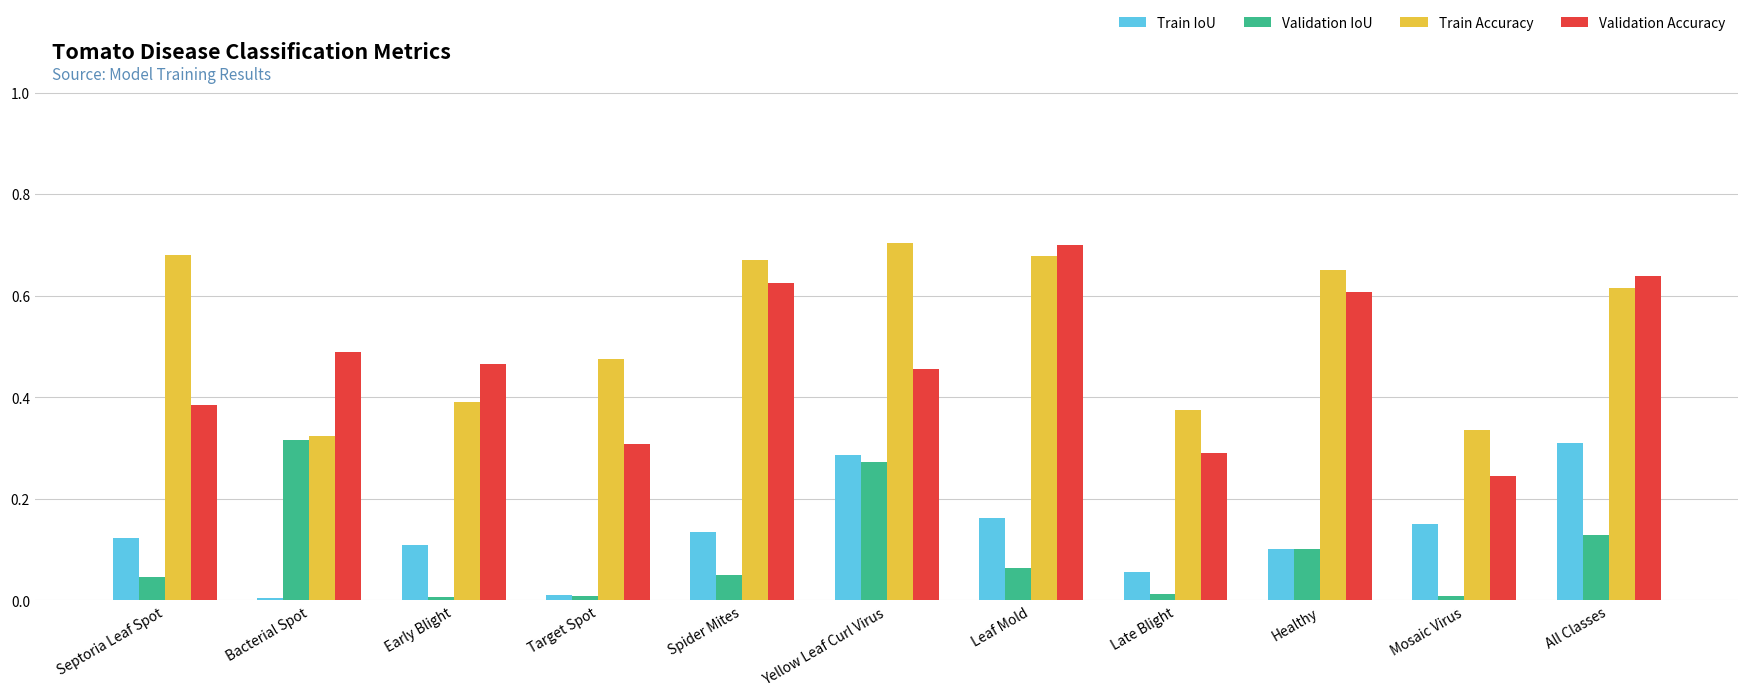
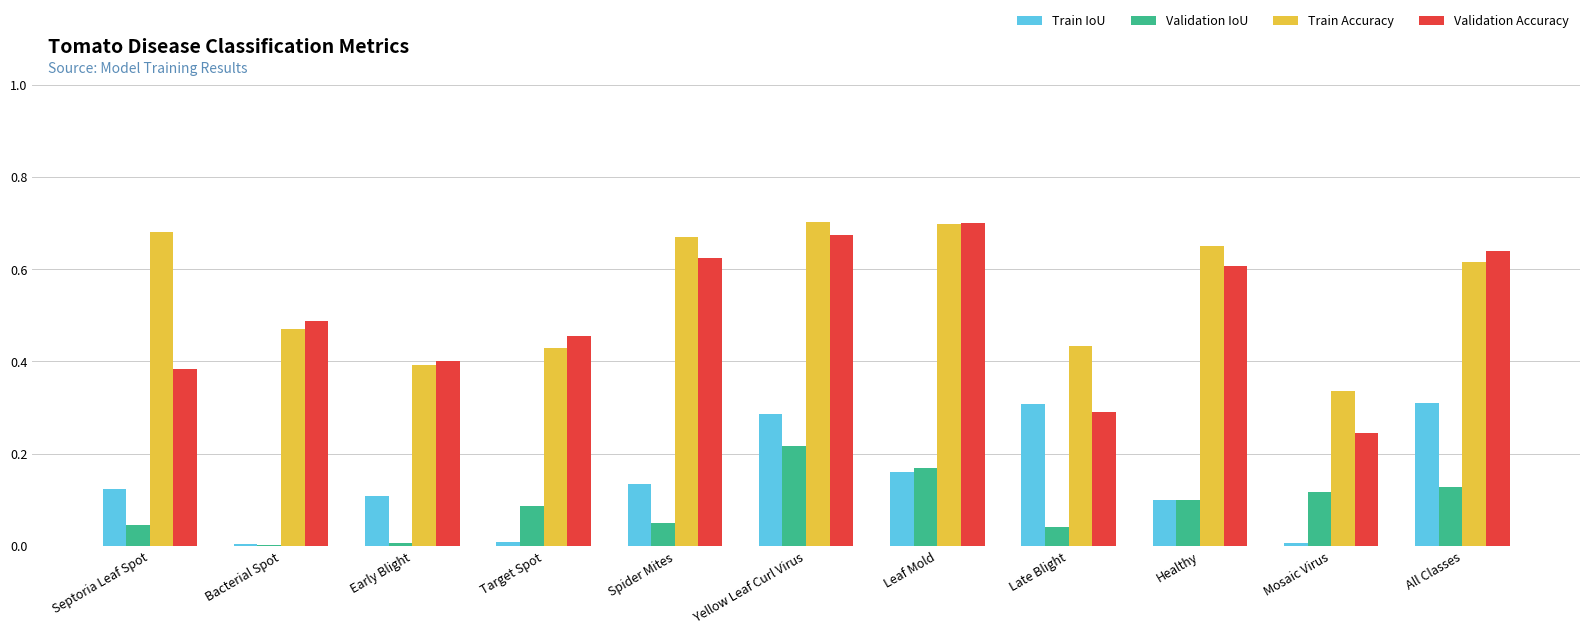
Validation IoU, Bacterial Spot: 0.31 -> 0.00
Train Accuracy, Bacterial Spot: 0.32 -> 0.47
Validation Accuracy, Early Blight: 0.46 -> 0.40
Validation IoU, Target Spot: 0.01 -> 0.09
Train Accuracy, Target Spot: 0.48 -> 0.43
Validation Accuracy, Target Spot: 0.31 -> 0.45
Validation IoU, Yellow Leaf Curl Virus: 0.27 -> 0.22
Validation Accuracy, Yellow Leaf Curl Virus: 0.46 -> 0.67
Validation IoU, Leaf Mold: 0.06 -> 0.17
Train Accuracy, Leaf Mold: 0.68 -> 0.70
Train IoU, Late Blight: 0.05 -> 0.31
Validation IoU, Late Blight: 0.01 -> 0.04
Train Accuracy, Late Blight: 0.37 -> 0.43
Train IoU, Mosaic Virus: 0.15 -> 0.01
Validation IoU, Mosaic Virus: 0.01 -> 0.12
